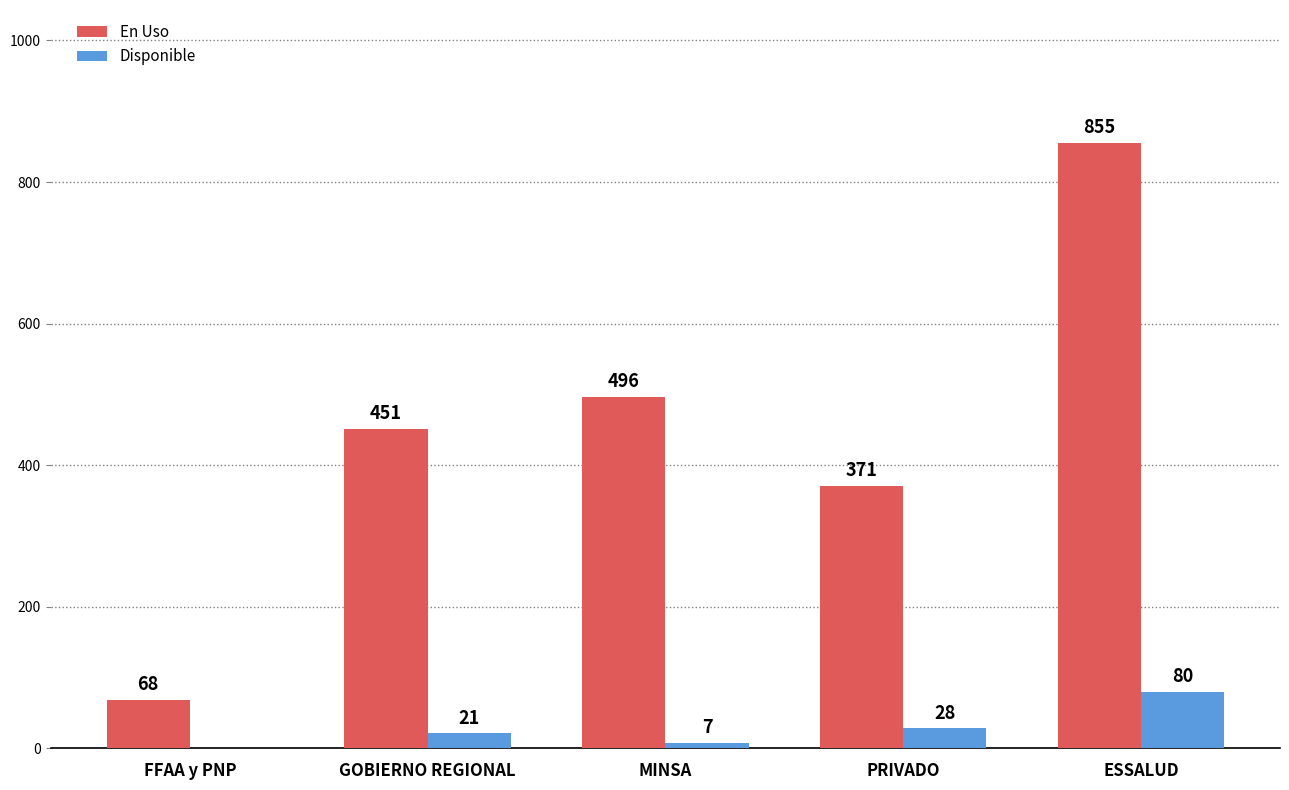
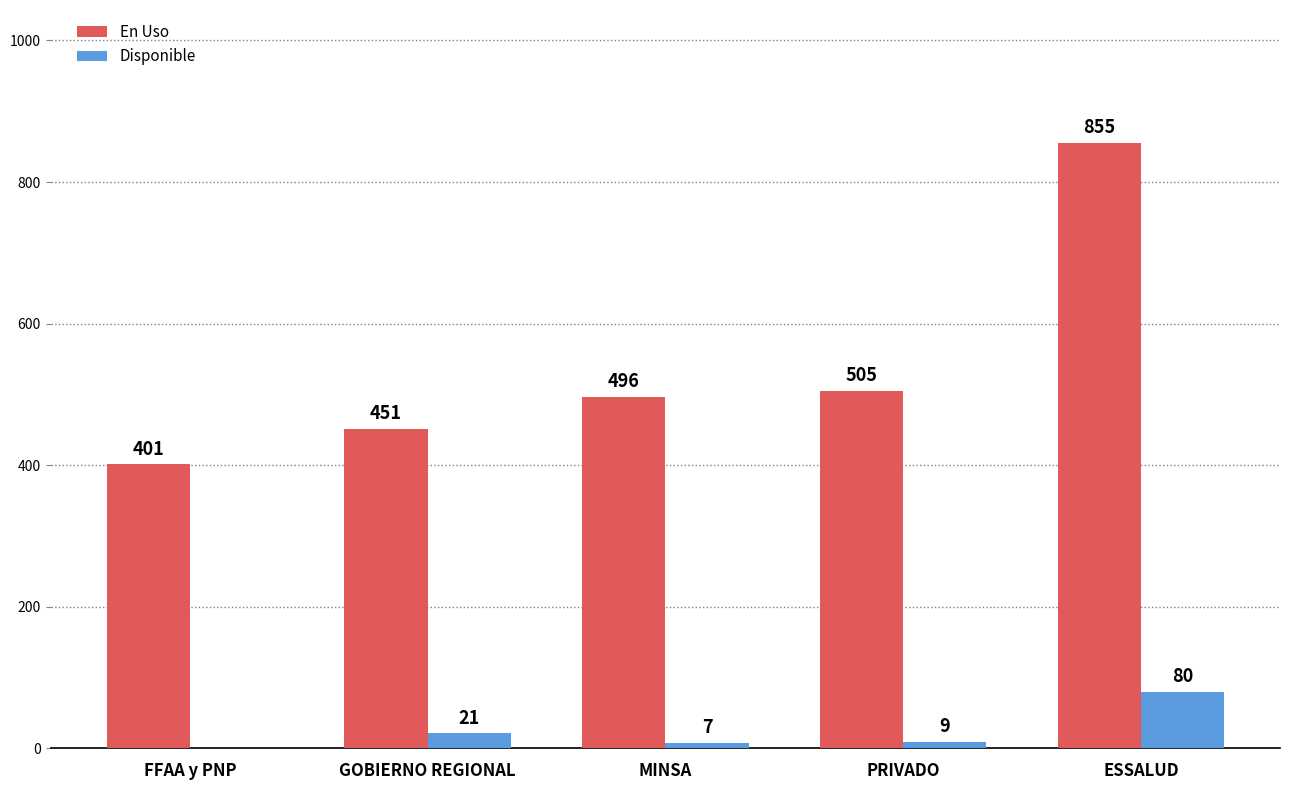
En Uso, FFAA y PNP: 68 -> 401
En Uso, PRIVADO: 371 -> 505
Disponible, PRIVADO: 28 -> 9
